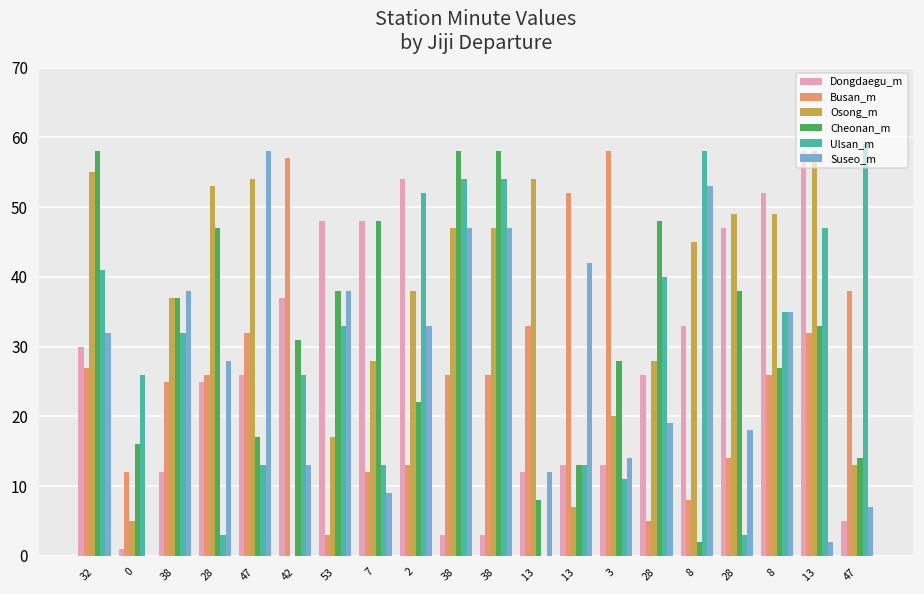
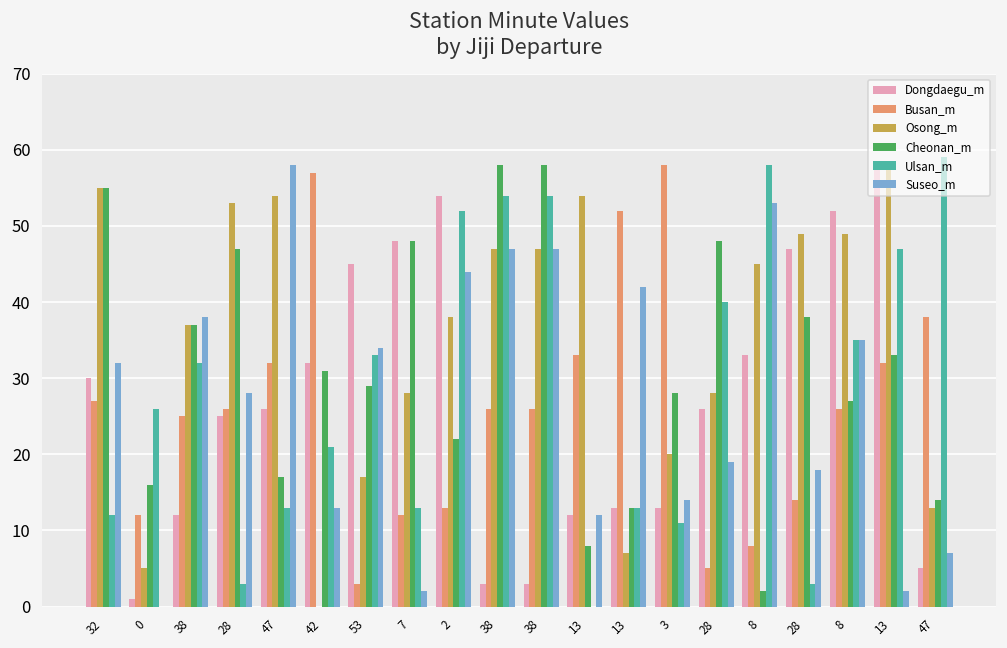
Cheonan_m, 32: 58 -> 55
Ulsan_m, 32: 41 -> 12
Dongdaegu_m, 42: 37 -> 32
Ulsan_m, 42: 26 -> 21
Dongdaegu_m, 53: 48 -> 45
Cheonan_m, 53: 38 -> 29
Suseo_m, 53: 38 -> 34
Suseo_m, 7: 9 -> 2
Suseo_m, 2: 33 -> 44
